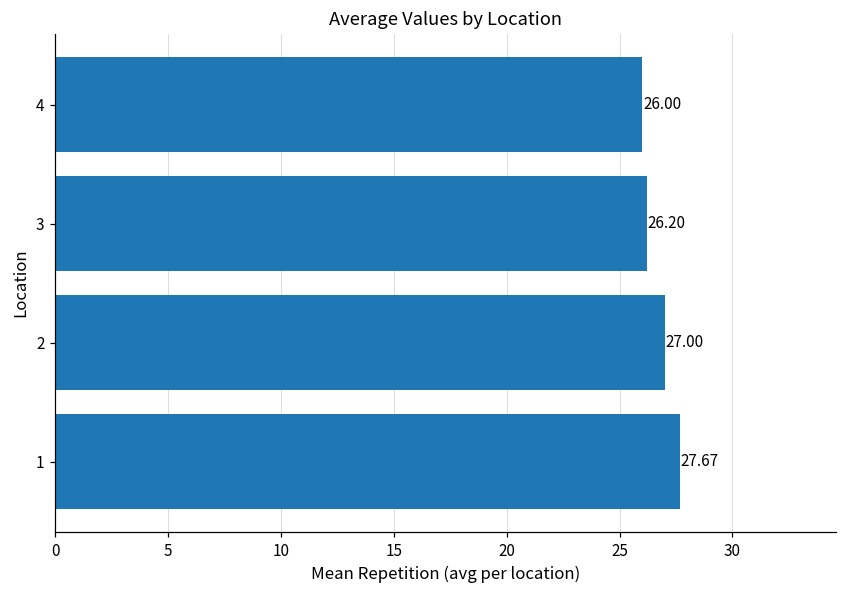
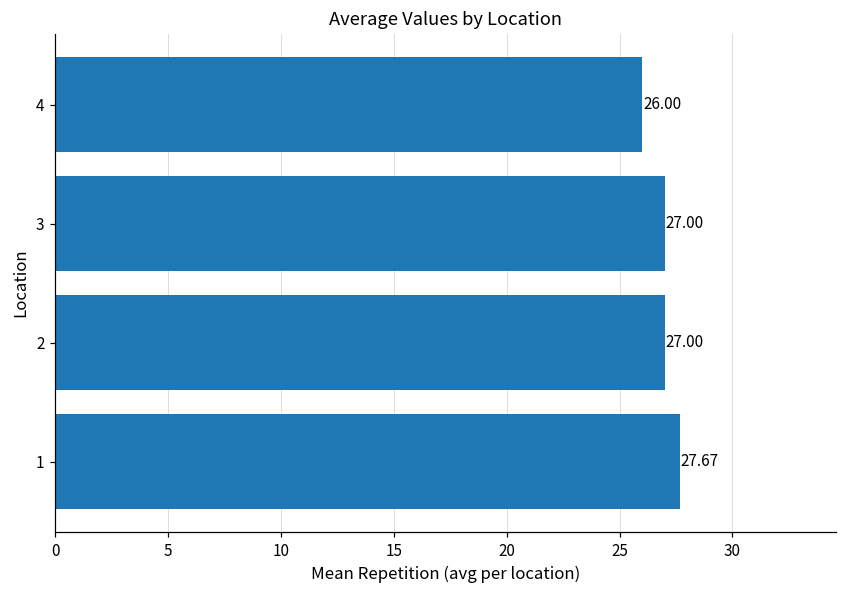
3: 26.20 -> 27.00
